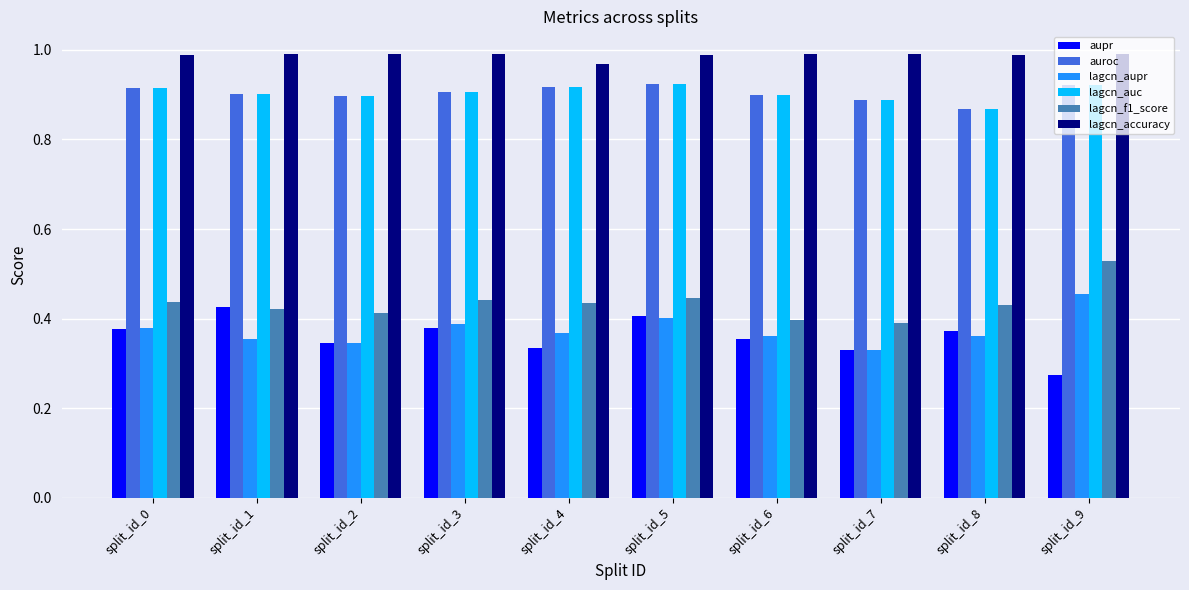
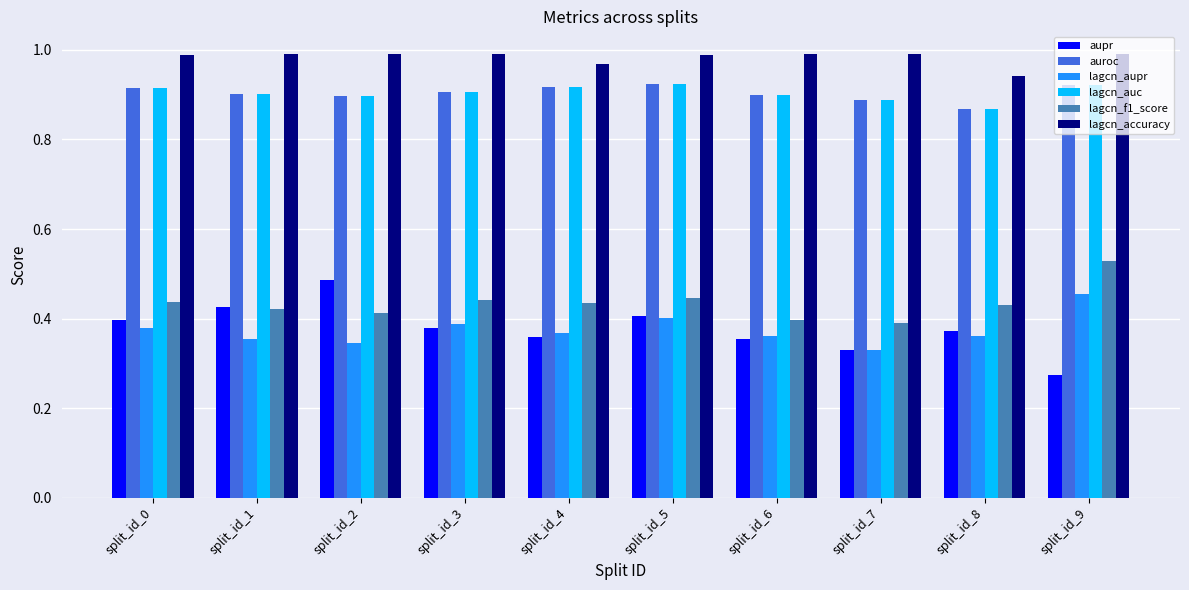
aupr, split_id_0: 0.38 -> 0.40
aupr, split_id_2: 0.35 -> 0.49
aupr, split_id_4: 0.34 -> 0.36
lagcn_accuracy, split_id_8: 0.99 -> 0.94
